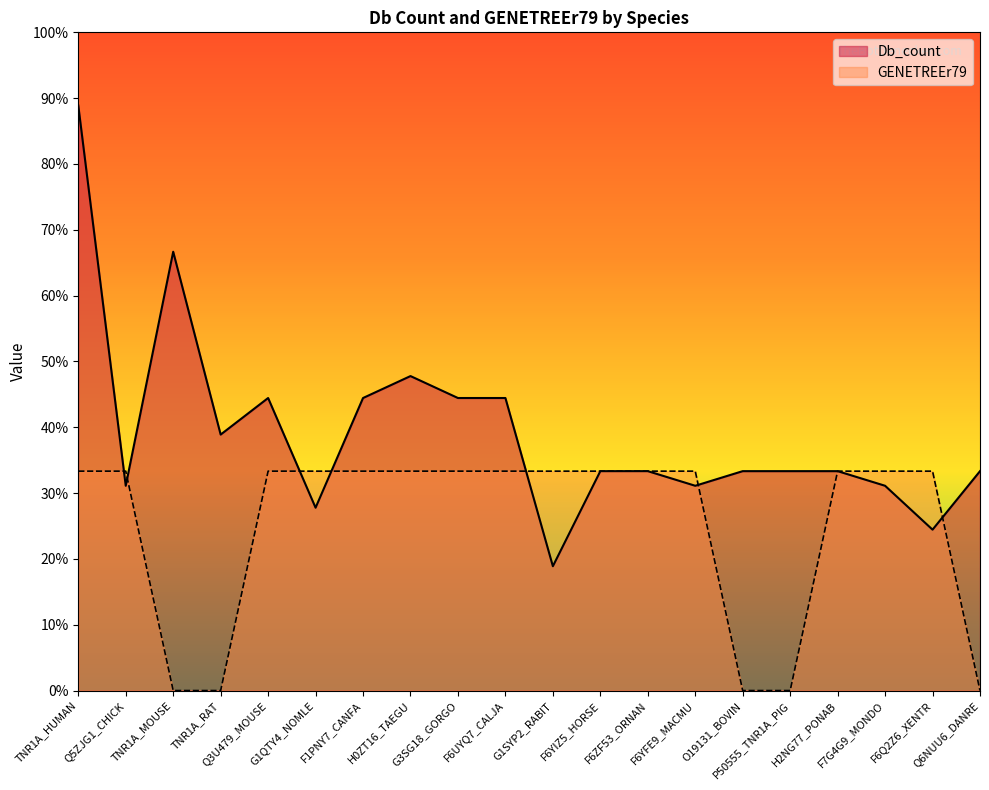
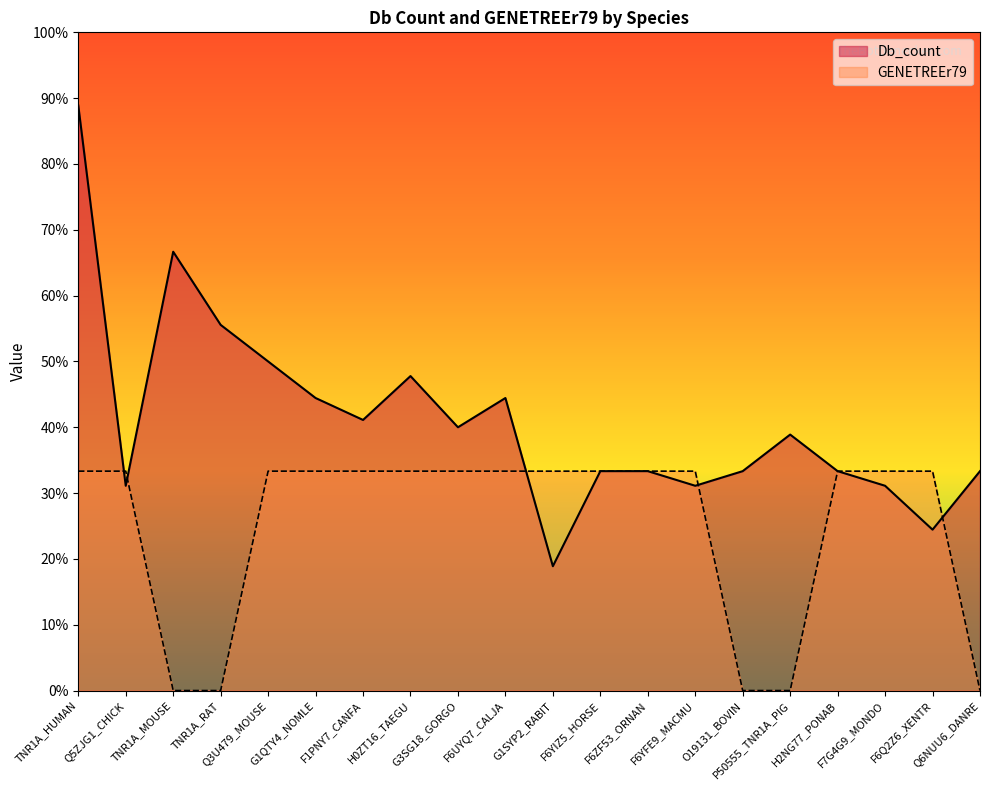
Db_count, TNR1A_RAT: 39% -> 56%
Db_count, Q3U479_MOUSE: 44% -> 50%
Db_count, G1QTY4_NOMLE: 28% -> 44%
Db_count, F1PNY7_CANFA: 44% -> 41%
Db_count, G3SG18_GORGO: 44% -> 40%
Db_count, P50555_TNR1A_PIG: 33% -> 39%
